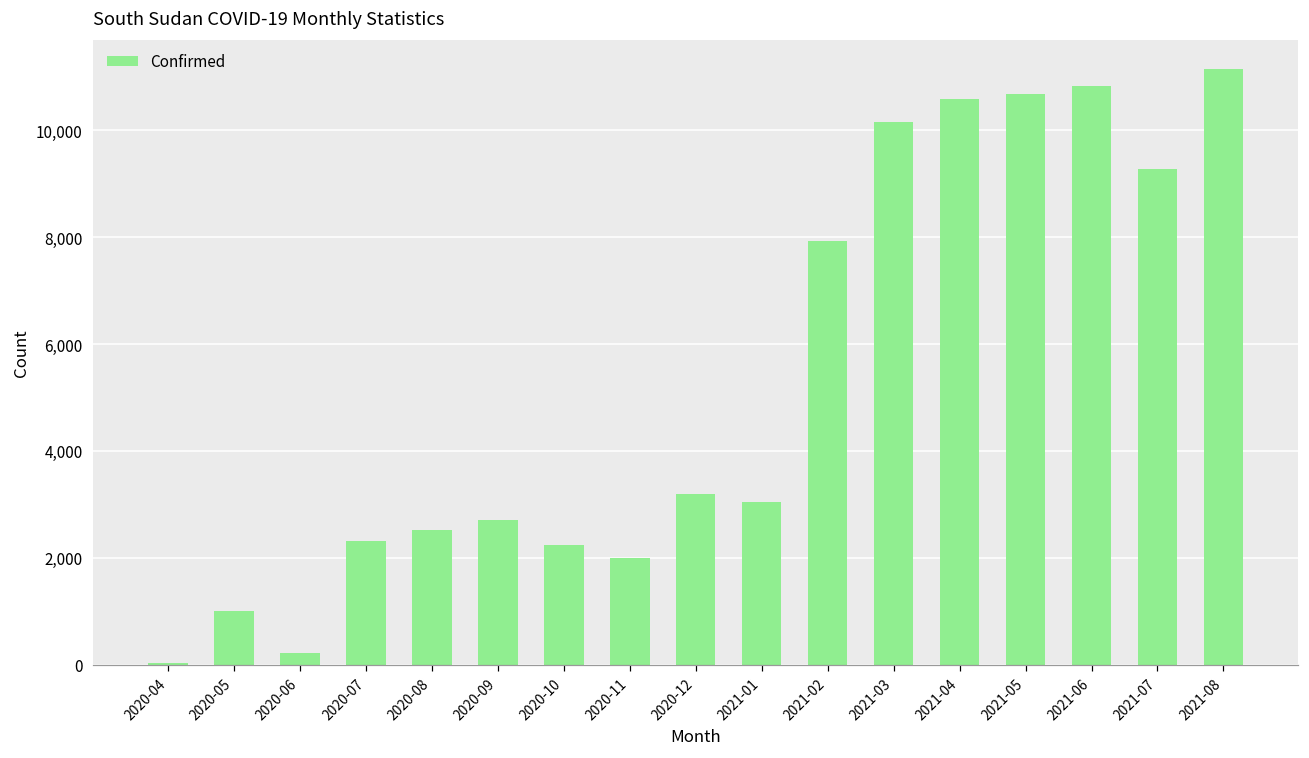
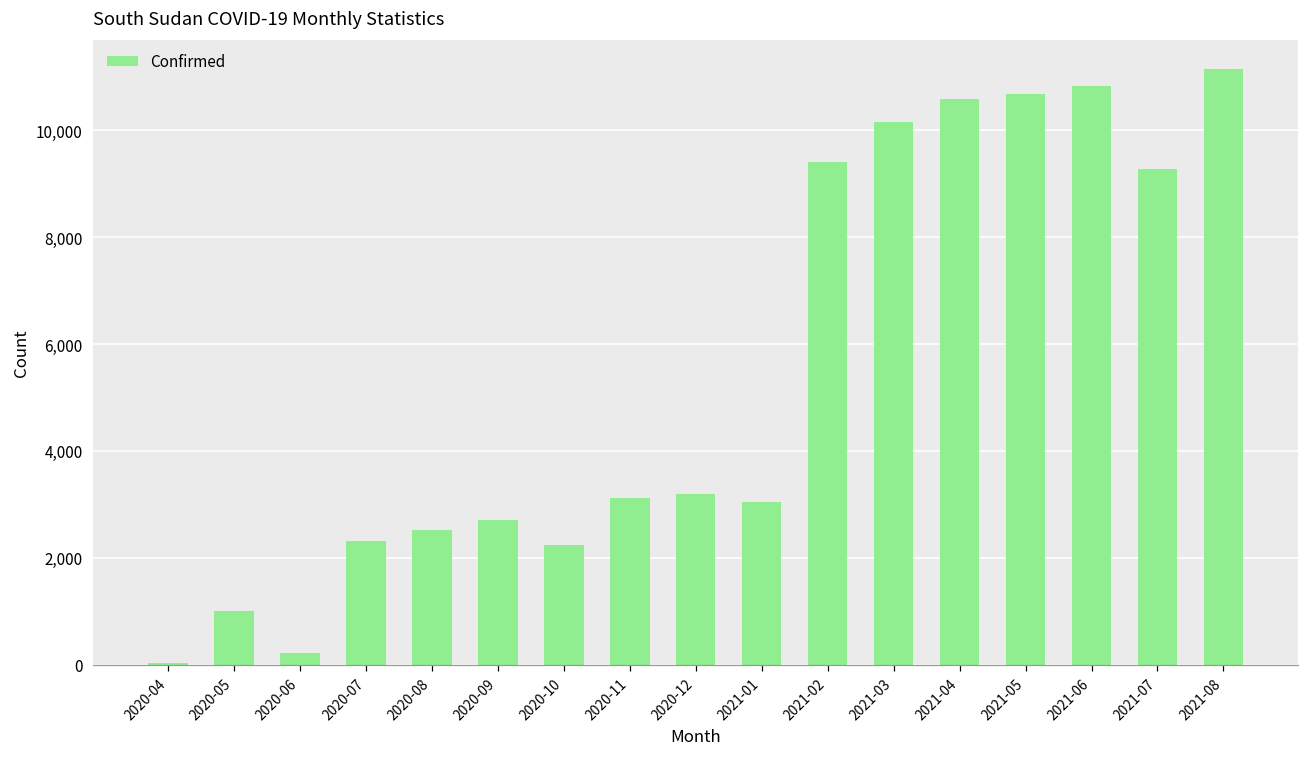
2020-11: 2,000 -> 3,100
2021-02: 7,900 -> 9,400
